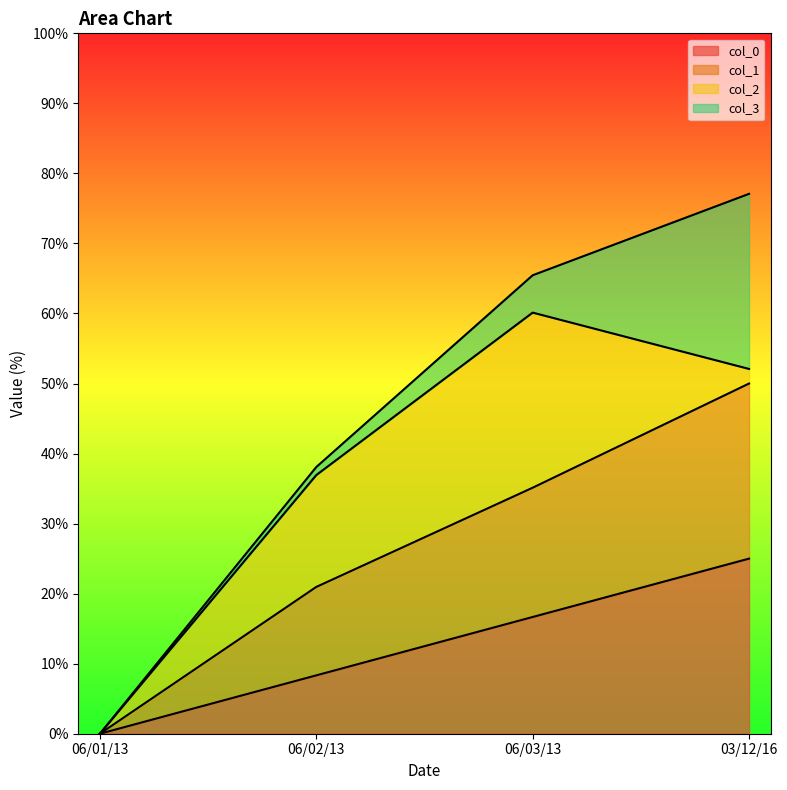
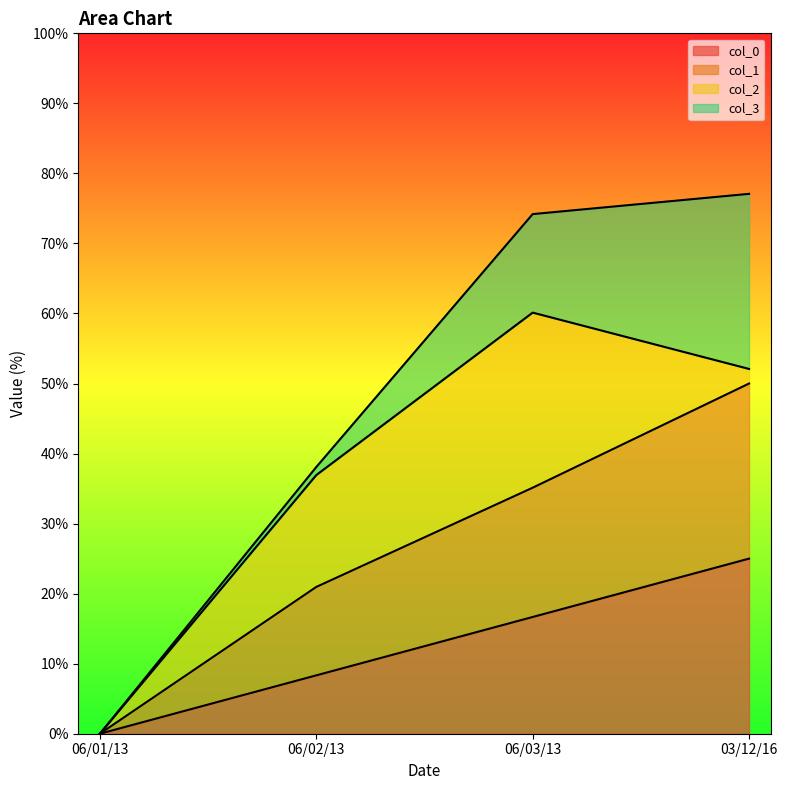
col_3, 06/03/13: 5% -> 14%
